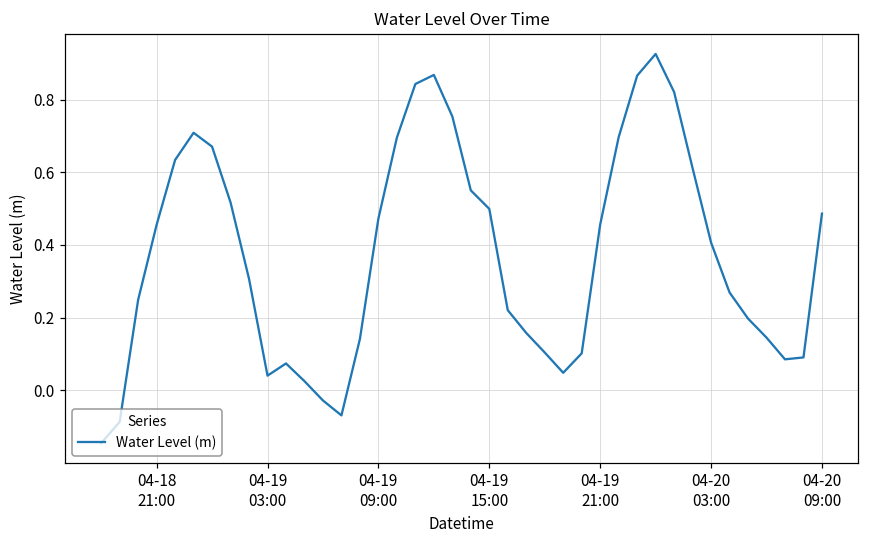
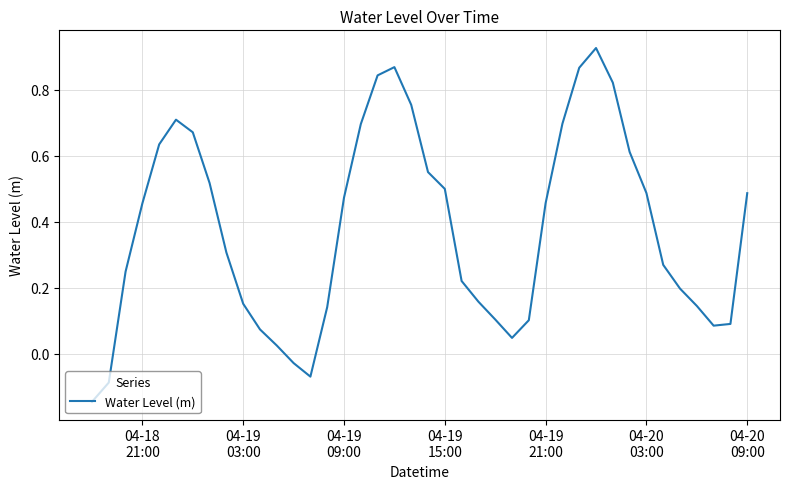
04-19 03:00: 0.04 -> 0.15
04-20 03:00: 0.41 -> 0.49
